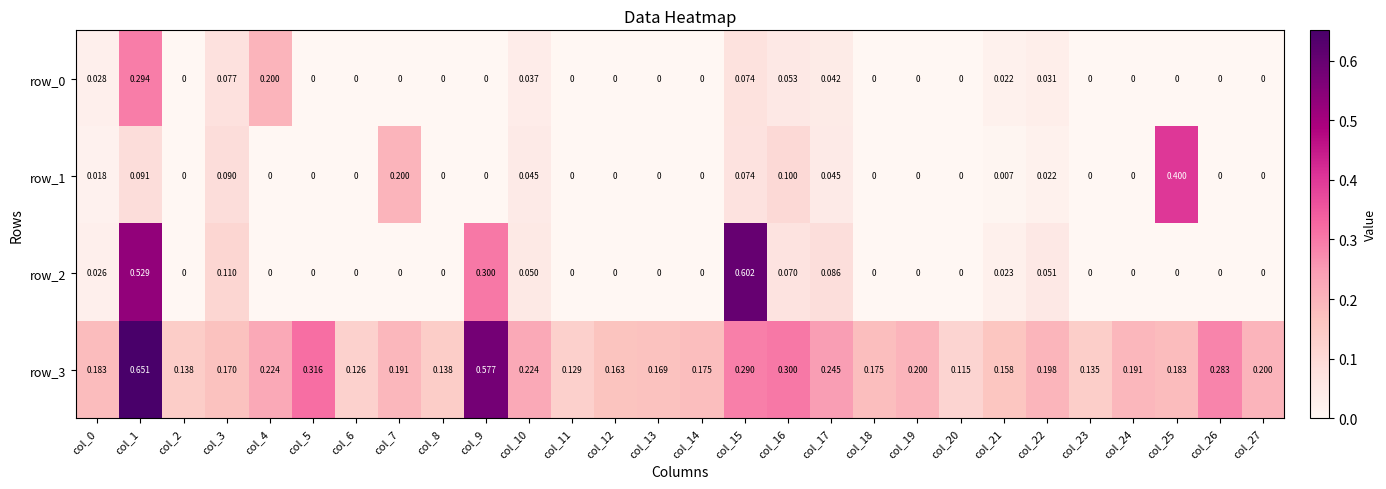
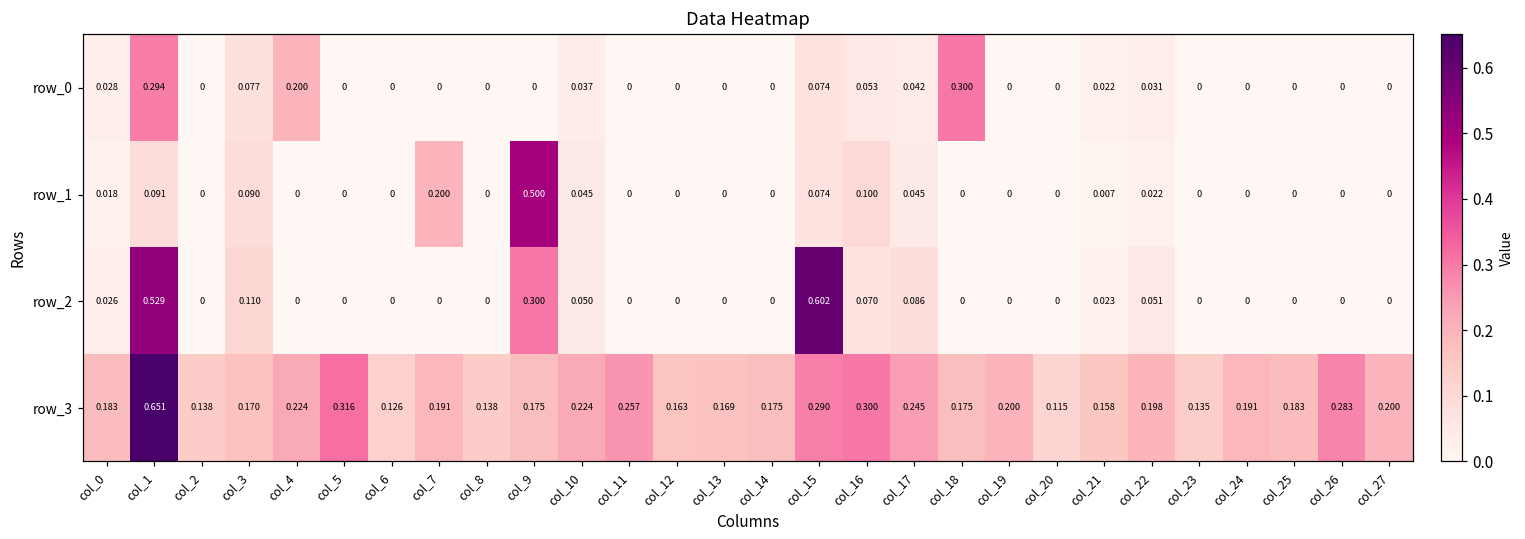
row_0, col_18: 0 -> 0.300
row_1, col_9: 0 -> 0.500
row_1, col_25: 0.400 -> 0
row_3, col_9: 0.577 -> 0.175
row_3, col_11: 0.129 -> 0.257
